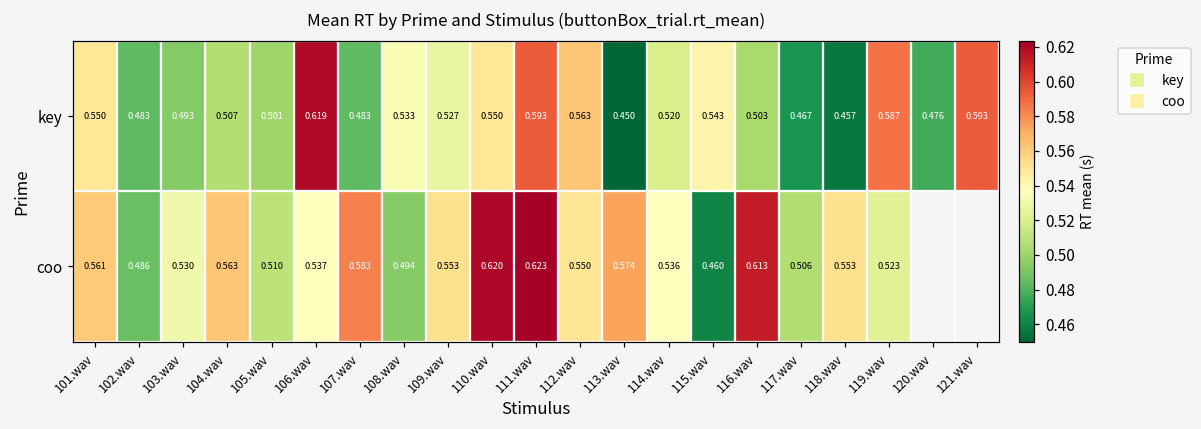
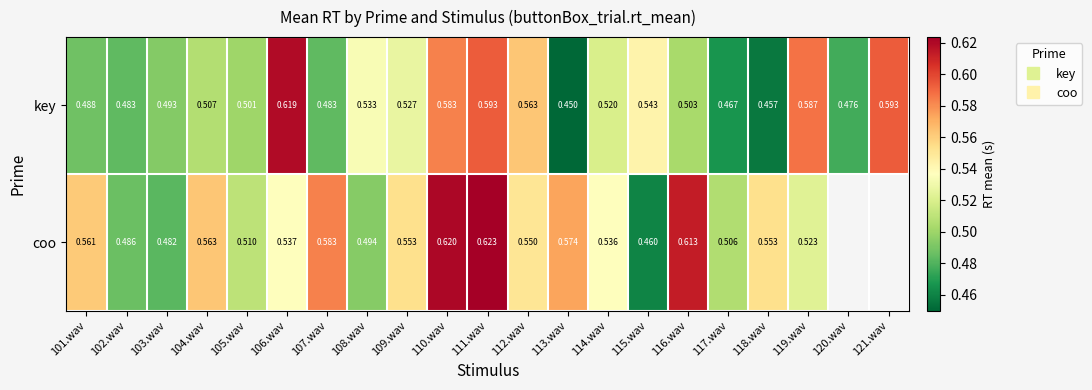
key, 101.wav: 0.550 -> 0.488
key, 110.wav: 0.550 -> 0.583
coo, 103.wav: 0.530 -> 0.482
